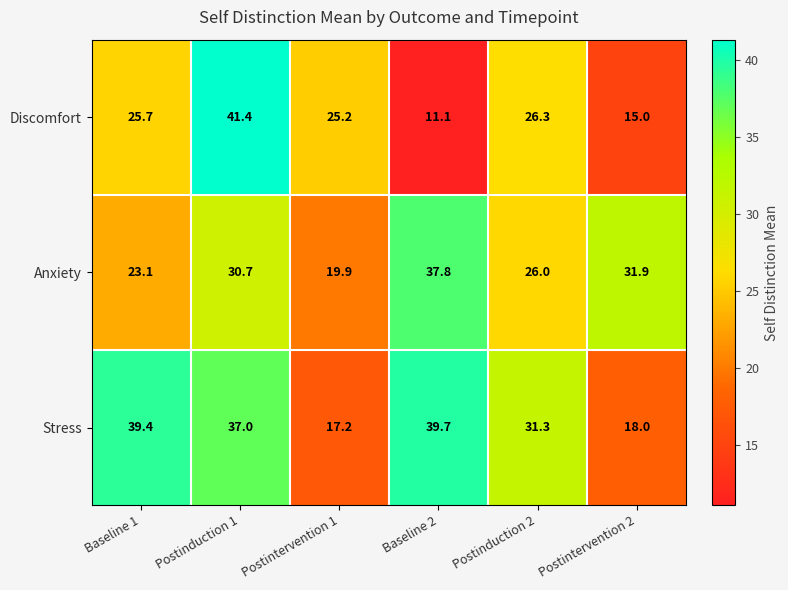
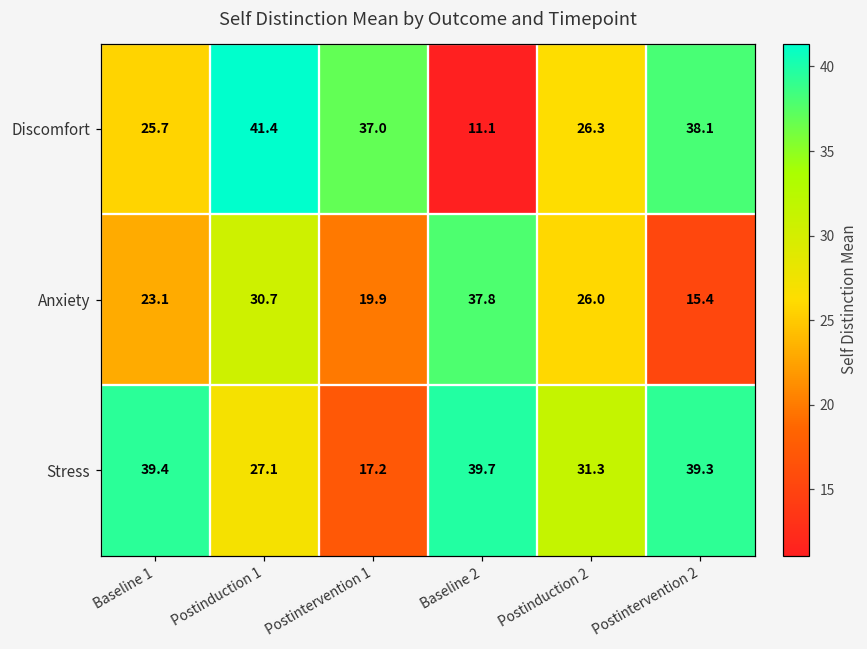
Discomfort, Postintervention 1: 25.2 -> 37.0
Discomfort, Postintervention 2: 15.0 -> 38.1
Anxiety, Postintervention 2: 31.9 -> 15.4
Stress, Postinduction 1: 37.0 -> 27.1
Stress, Postintervention 2: 18.0 -> 39.3
